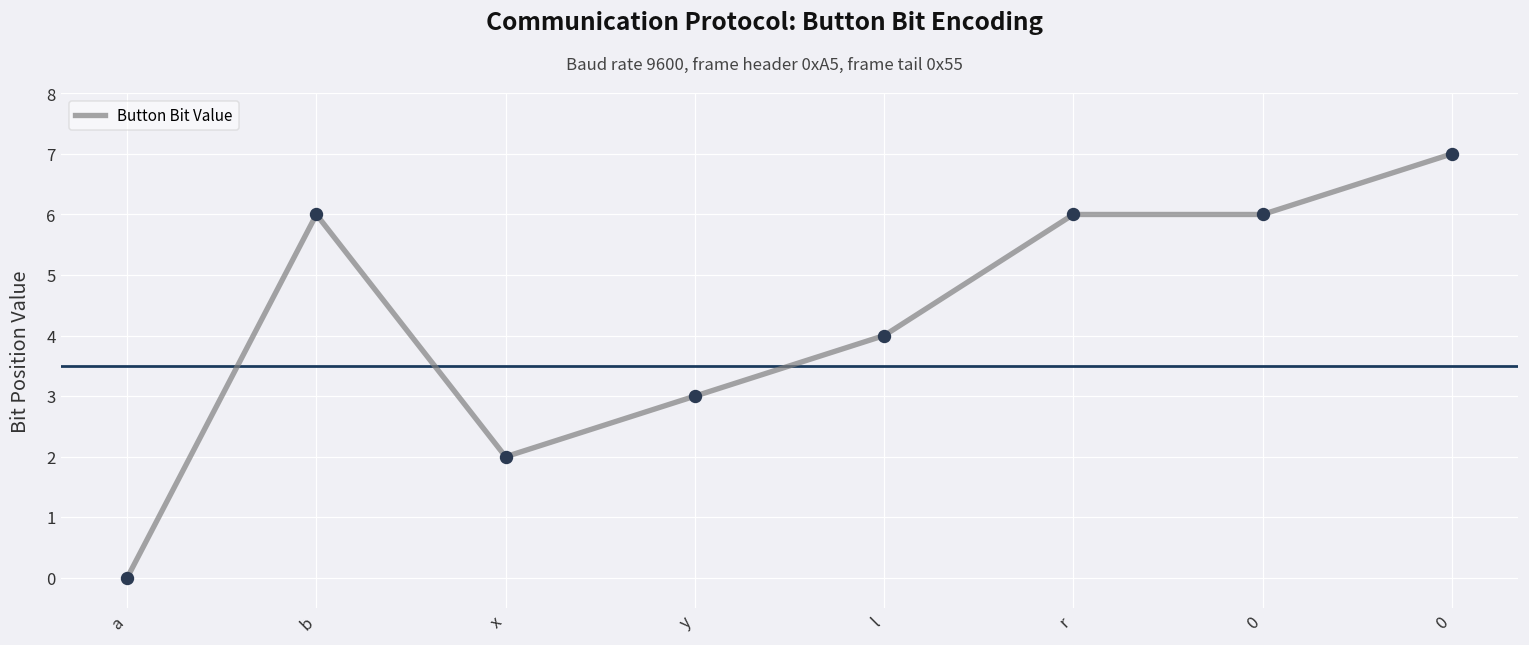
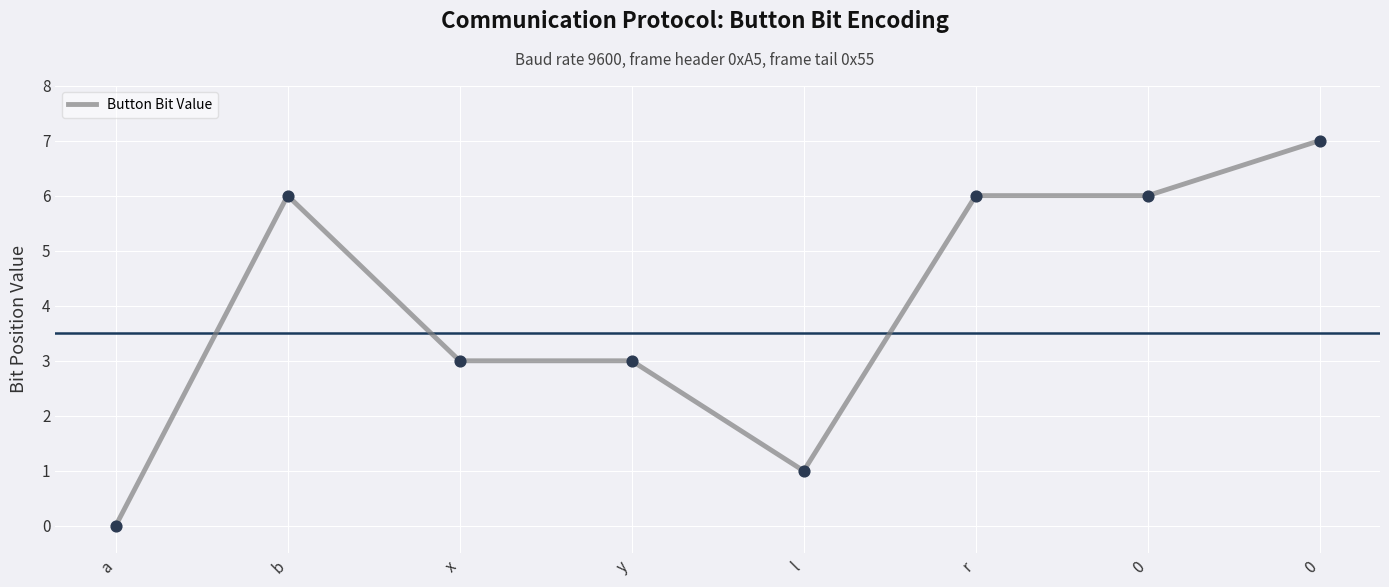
x: 2 -> 3
l: 4 -> 1
